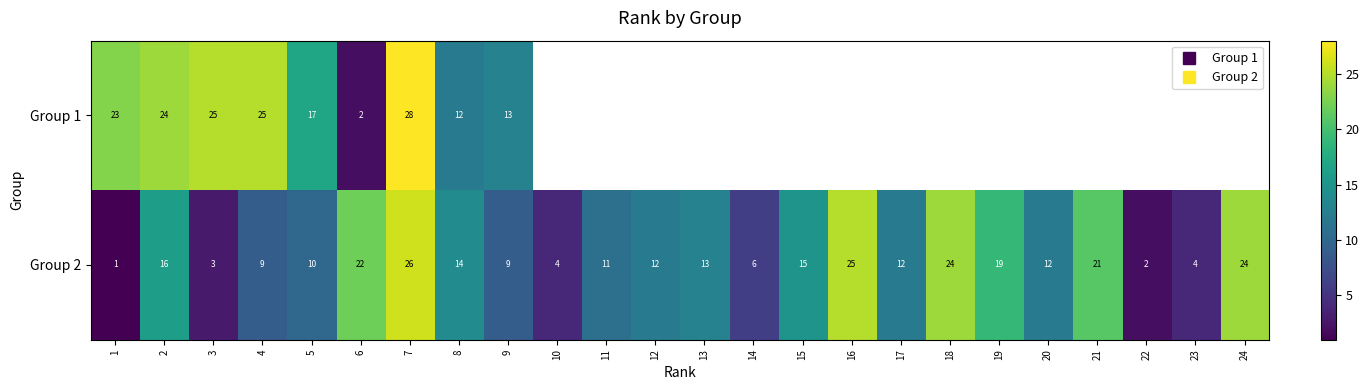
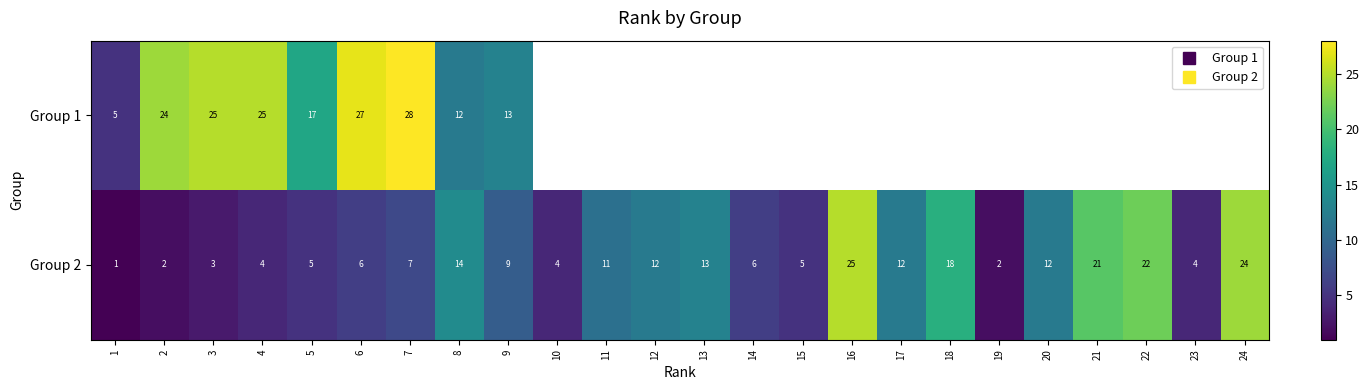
Group 1, 1: 23 -> 5
Group 1, 6: 2 -> 27
Group 2, 2: 16 -> 2
Group 2, 4: 9 -> 4
Group 2, 5: 10 -> 5
Group 2, 6: 22 -> 6
Group 2, 7: 26 -> 7
Group 2, 15: 15 -> 5
Group 2, 18: 24 -> 18
Group 2, 19: 19 -> 2
Group 2, 22: 2 -> 22
